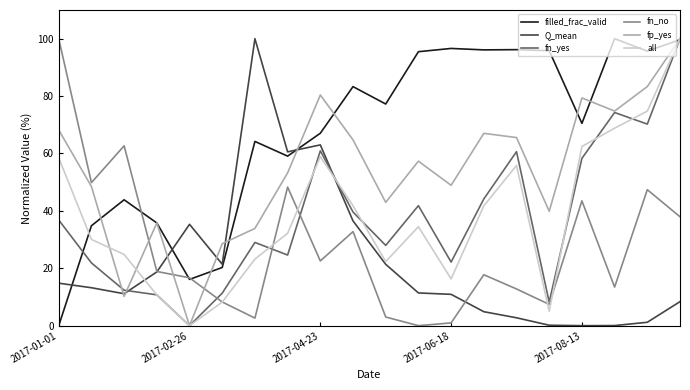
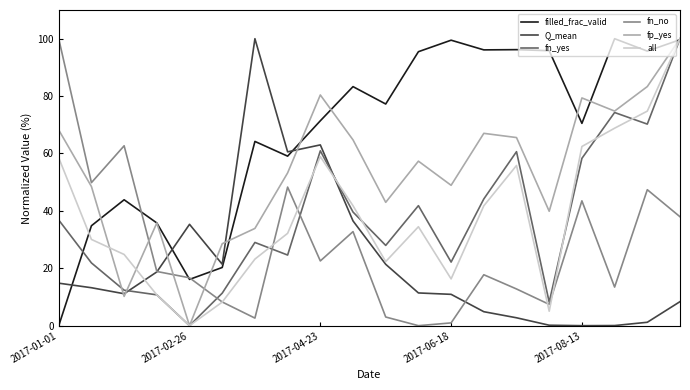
filled_frac_valid, 2017-04-23: 67 -> 71
filled_frac_valid, 2017-06-18: 97 -> 99
